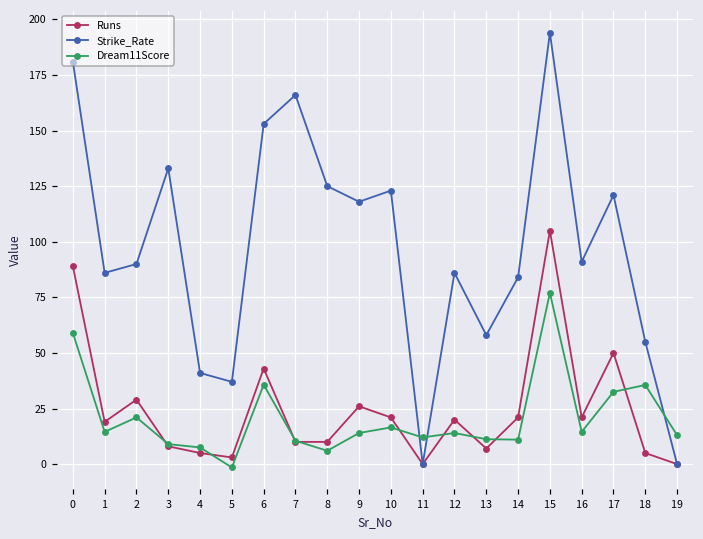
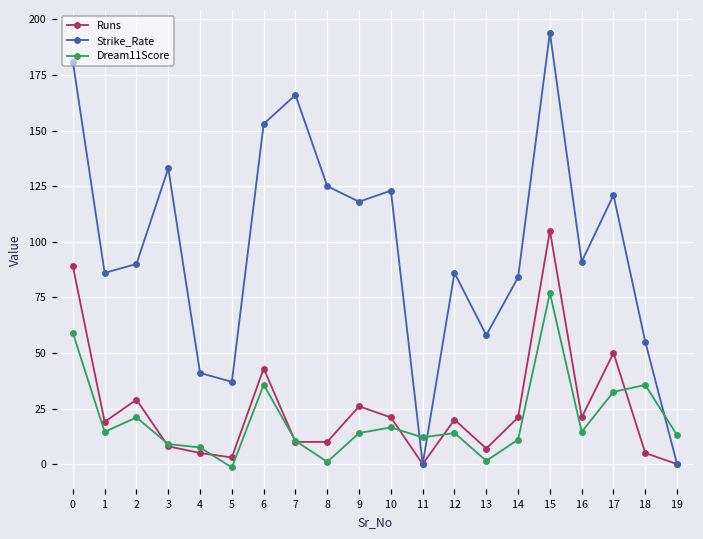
Dream11Score, 8: 6 -> 1
Dream11Score, 13: 11 -> 2
